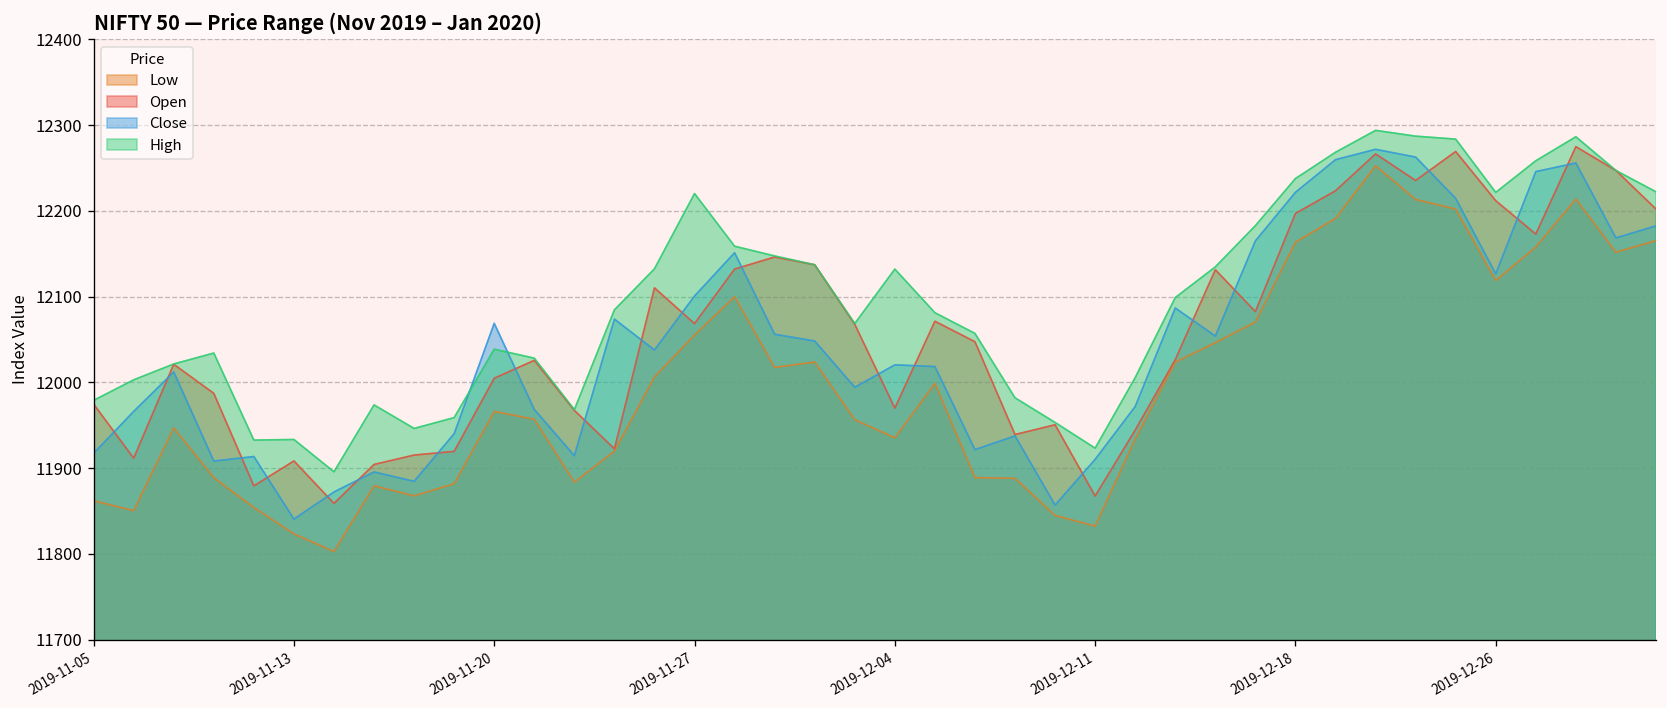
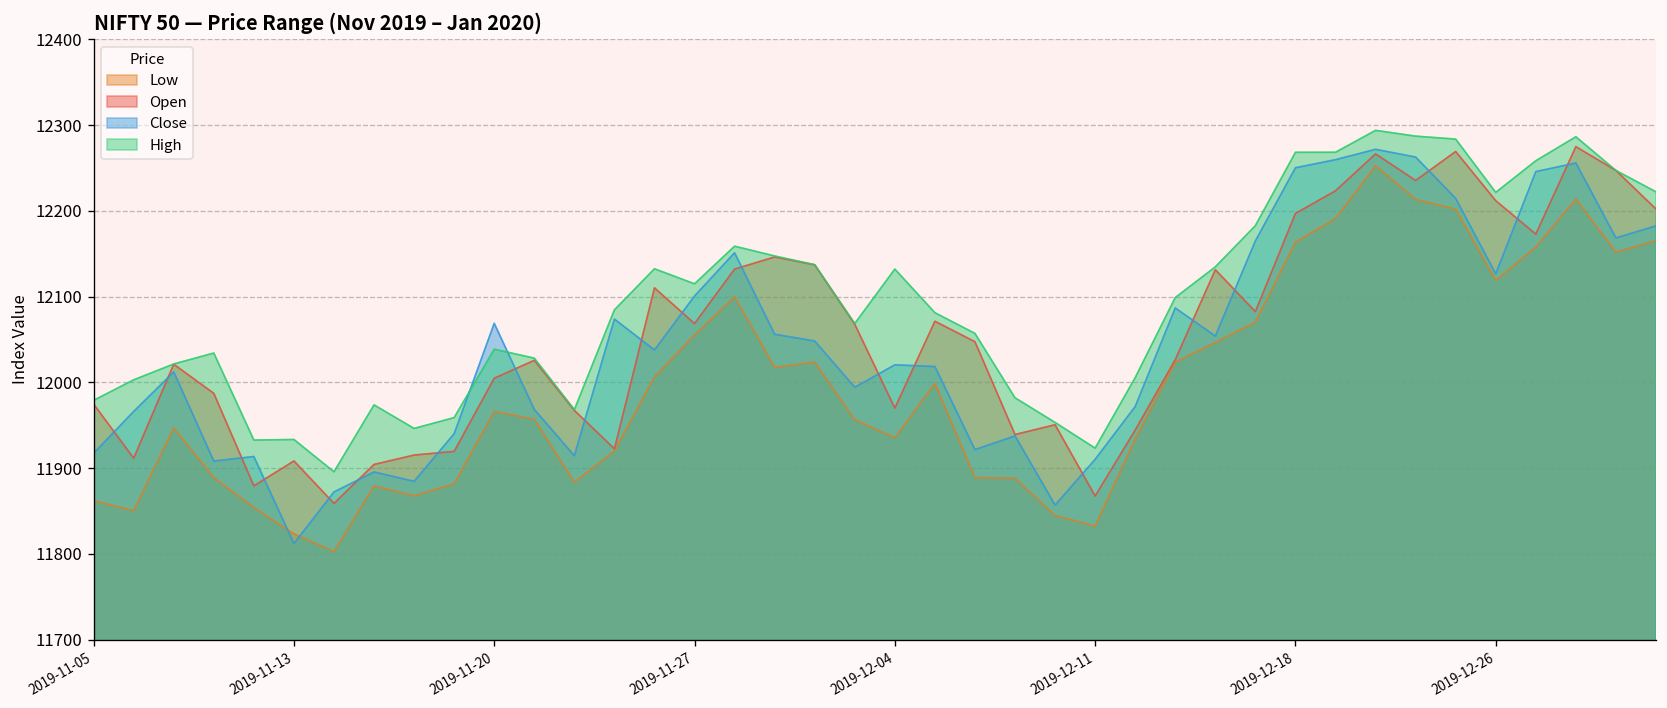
Close, 2019-11-13: 11840 -> 11810
High, 2019-11-27: 12220 -> 12110
Close, 2019-12-18: 12220 -> 12250
High, 2019-12-18: 12240 -> 12270
